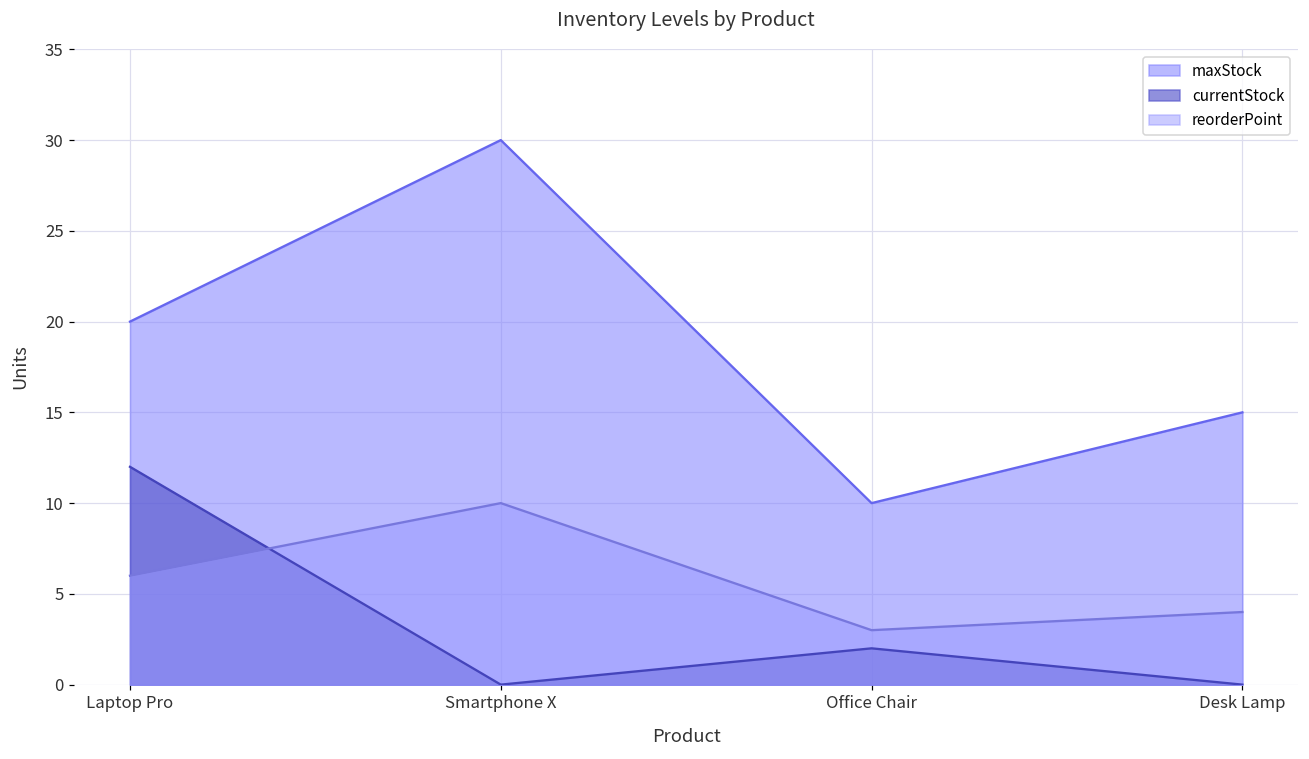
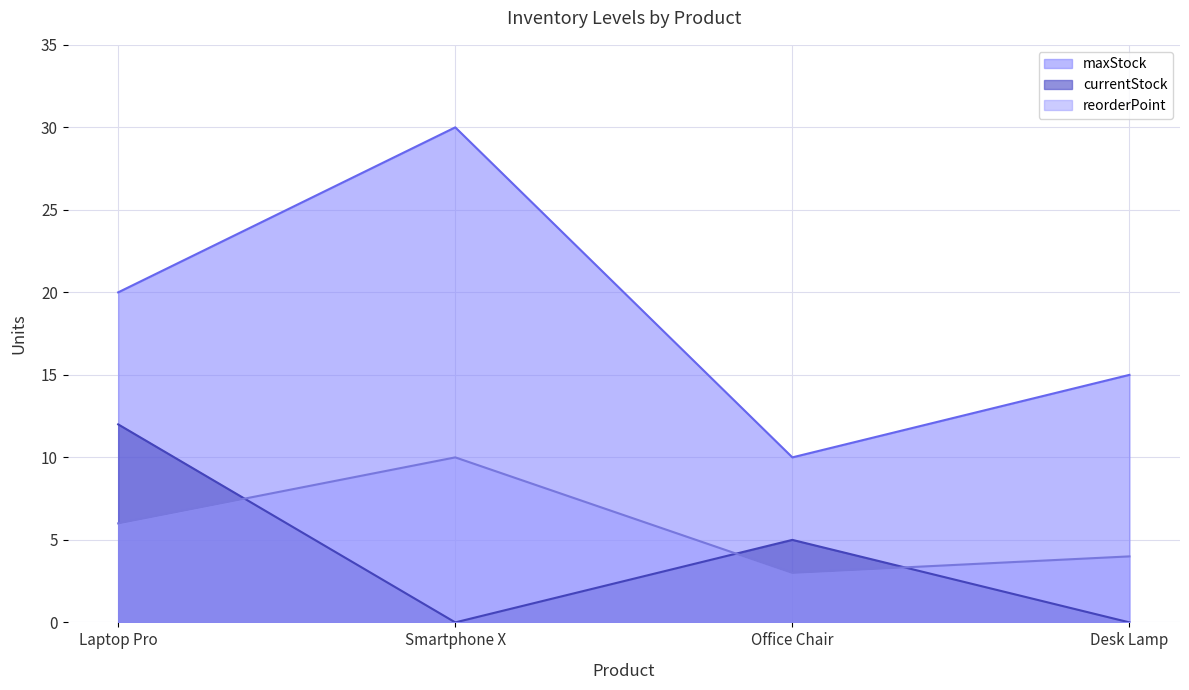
currentStock, Office Chair: 2 -> 5
